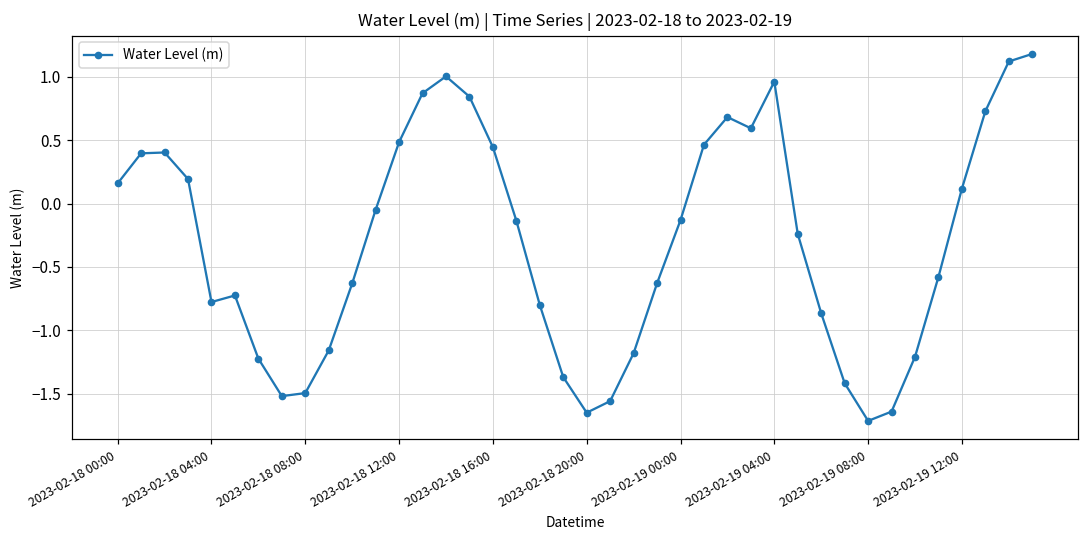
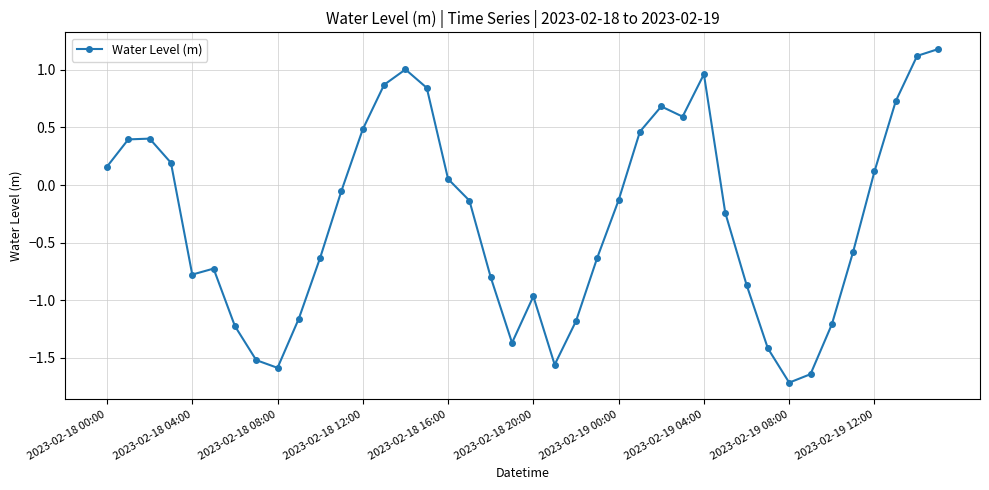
2023-02-18 08:00: -1.49 -> -1.59
2023-02-18 16:00: 0.45 -> 0.05
2023-02-18 20:00: -1.65 -> -0.97
